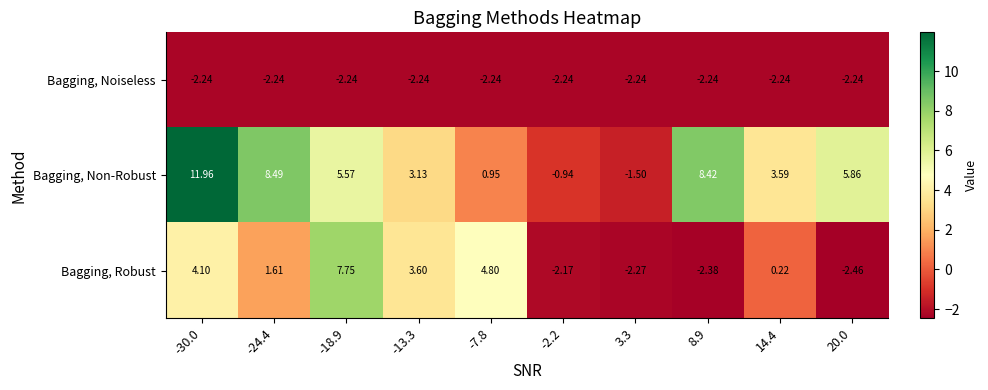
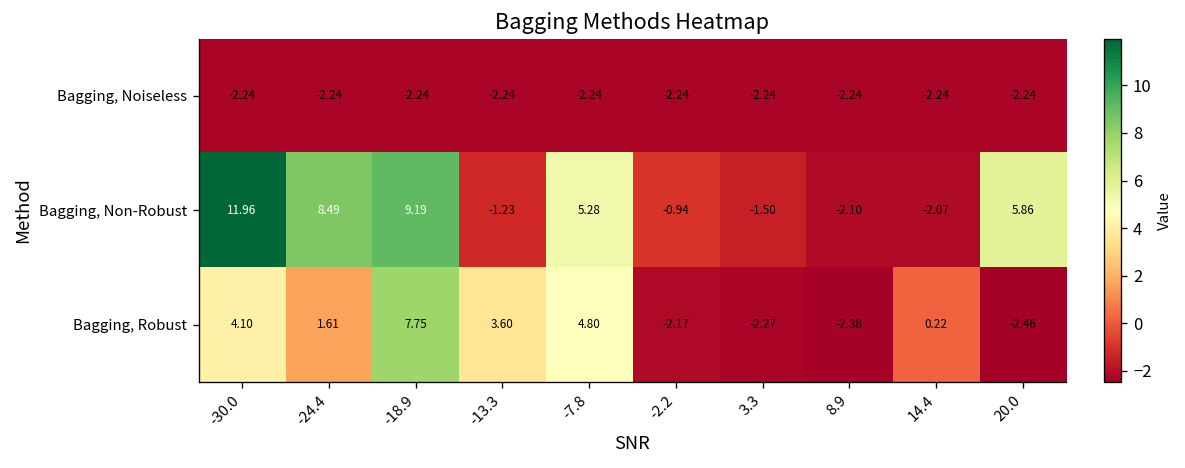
Bagging, Non-Robust, -18.9: 5.57 -> 9.19
Bagging, Non-Robust, -13.3: 3.13 -> -1.23
Bagging, Non-Robust, -7.8: 0.95 -> 5.28
Bagging, Non-Robust, 8.9: 8.42 -> -2.10
Bagging, Non-Robust, 14.4: 3.59 -> -2.07
